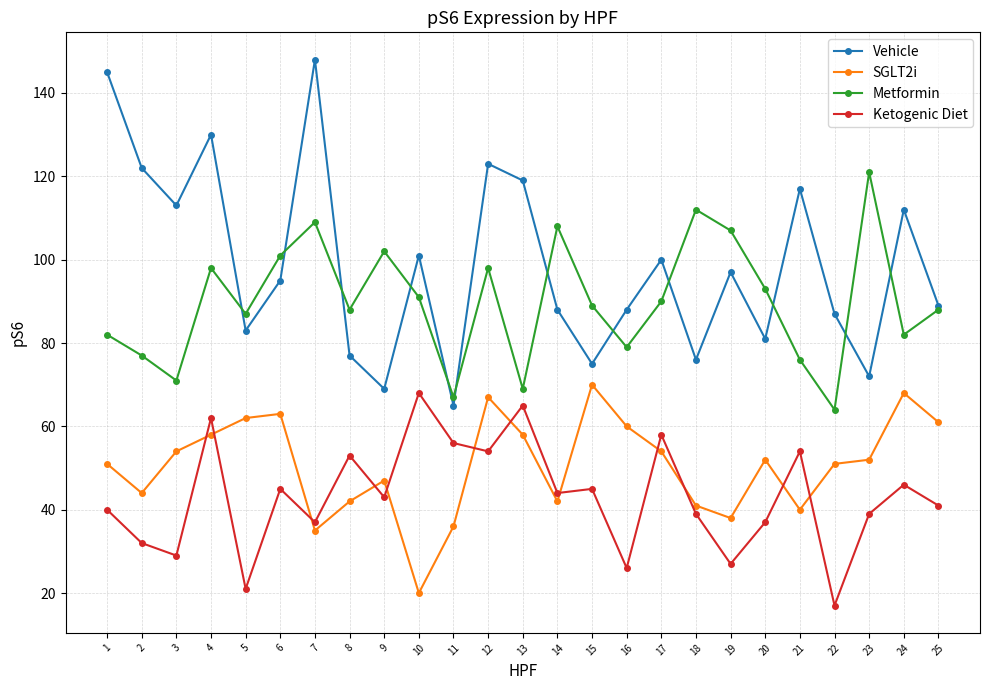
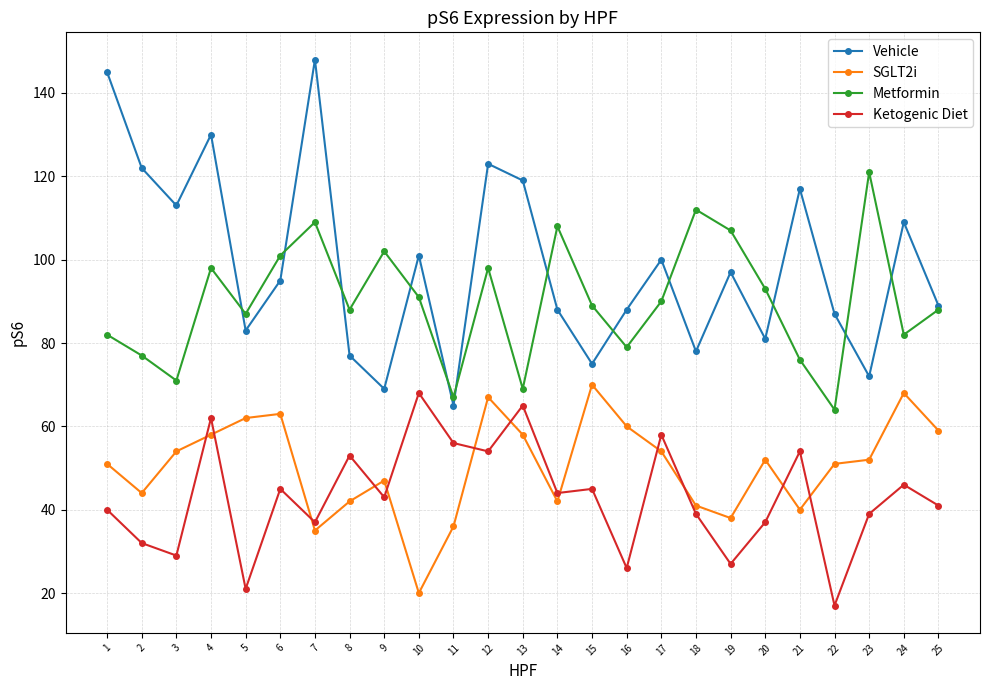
Vehicle, 18: 76 -> 78
Vehicle, 24: 112 -> 109
SGLT2i, 25: 61 -> 59
